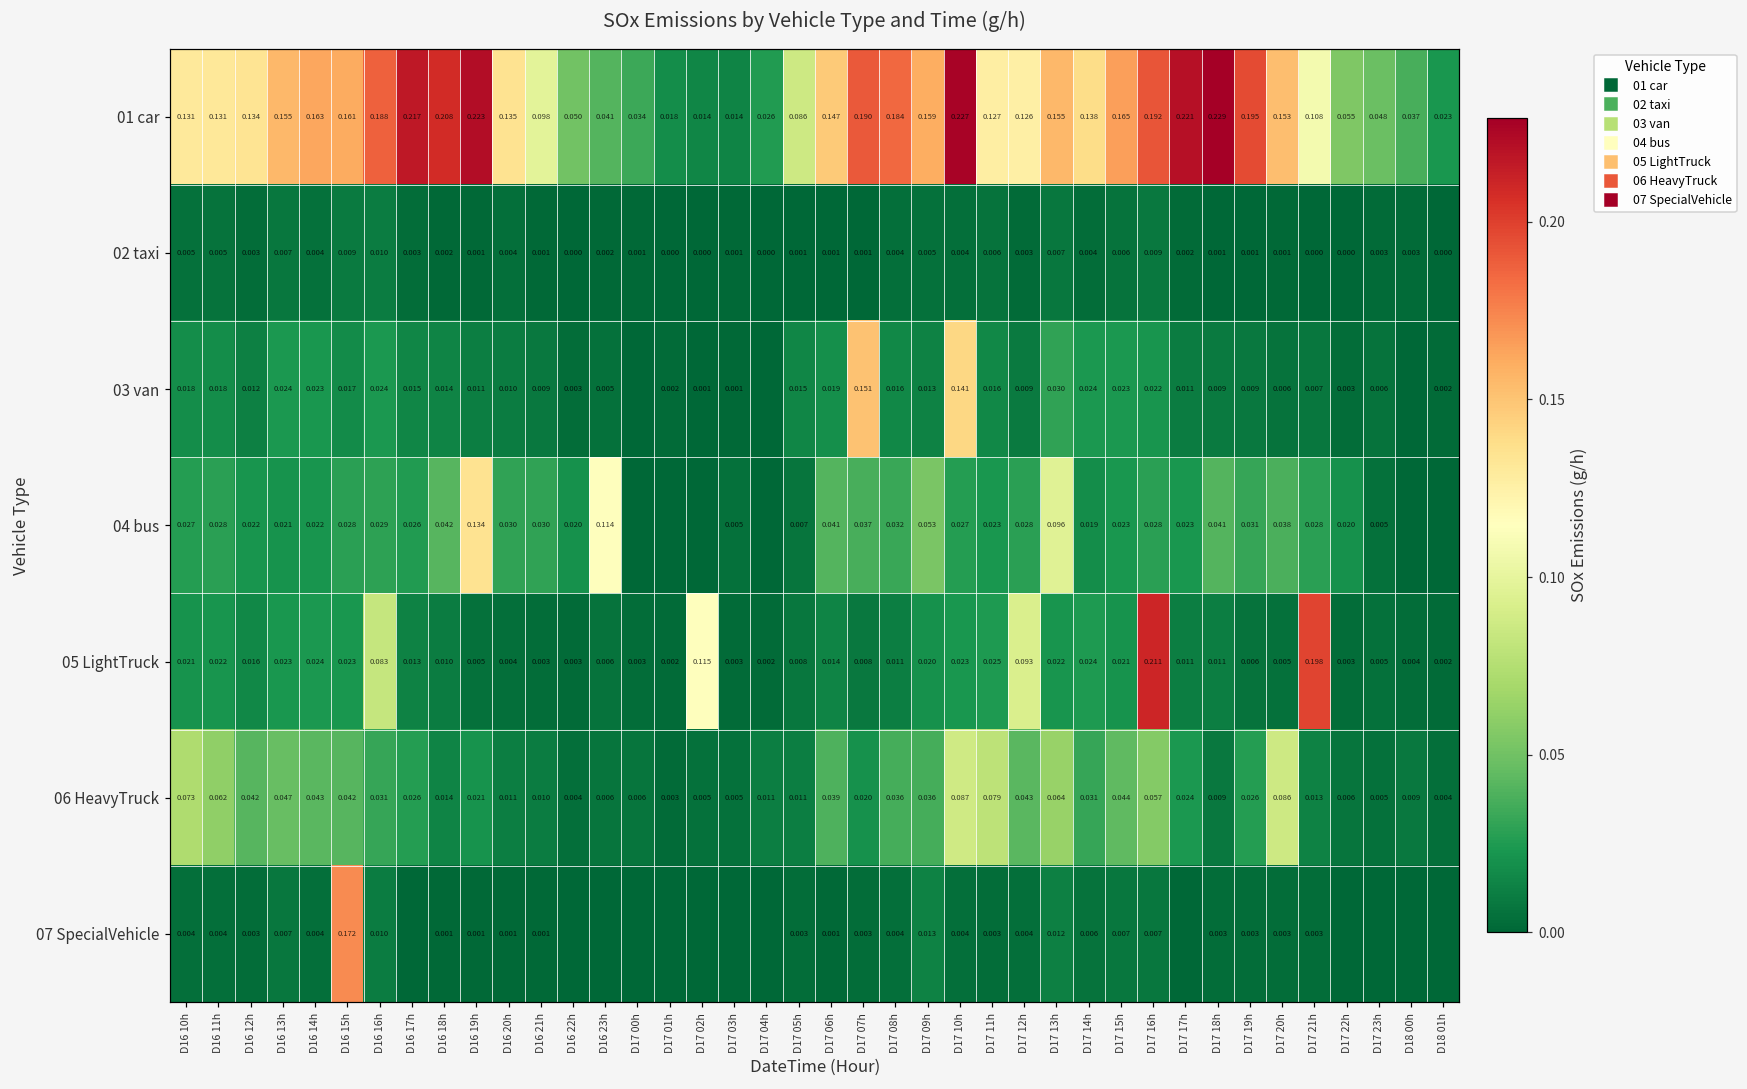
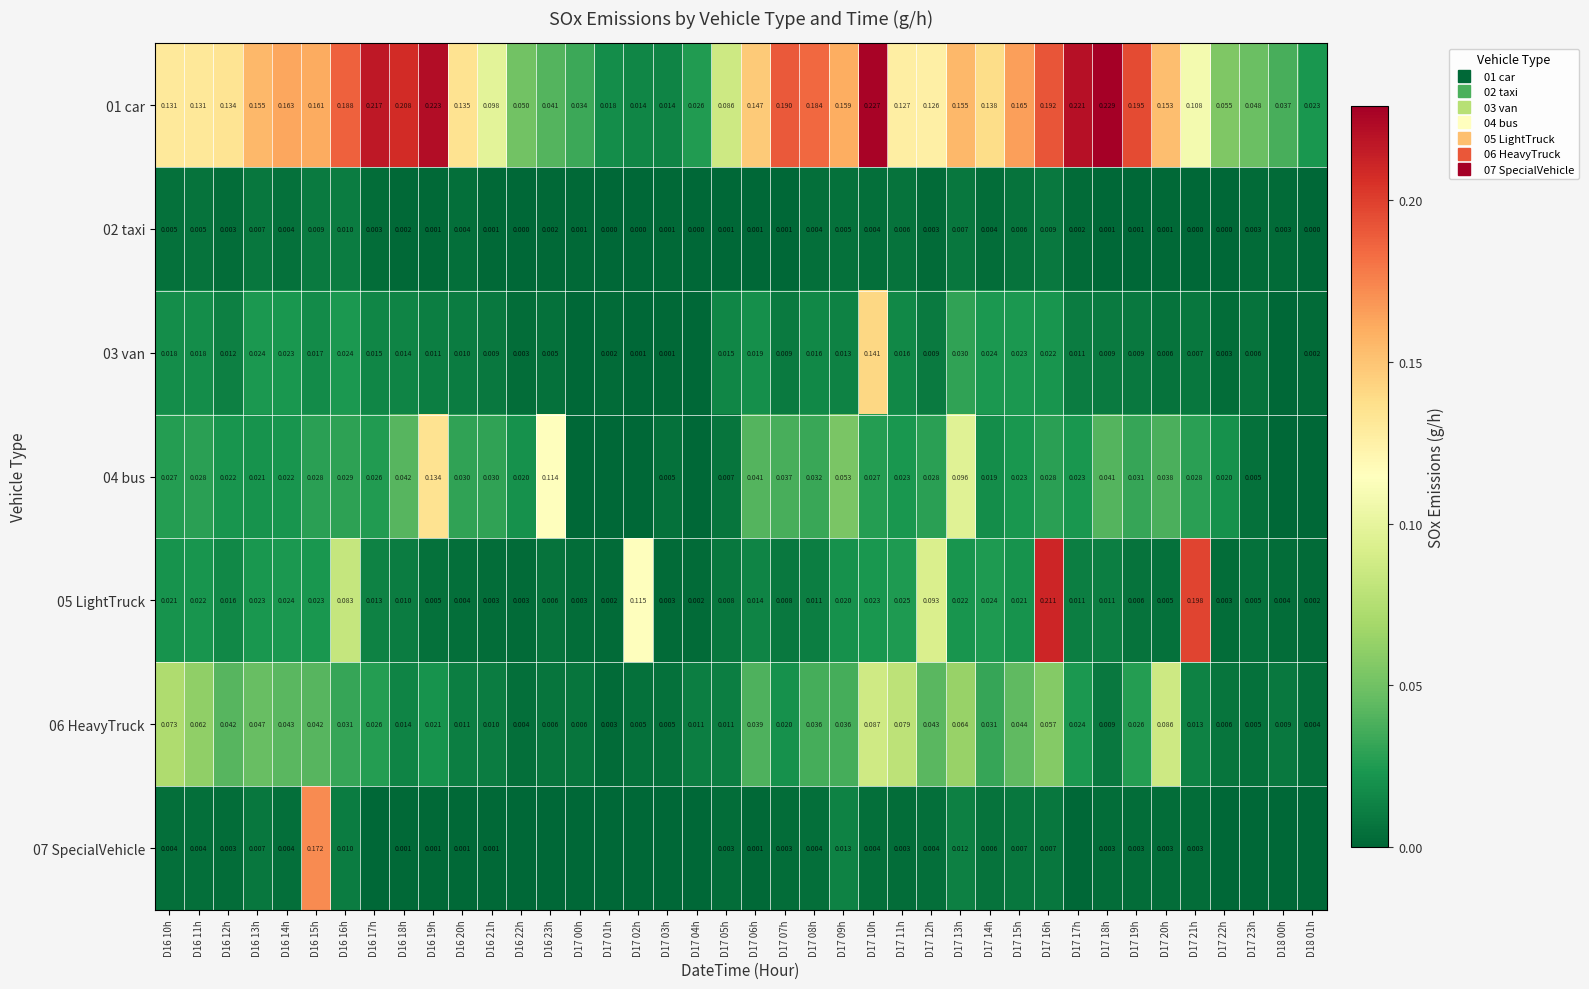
03 van, D17 07h: 0.151 -> 0.009
